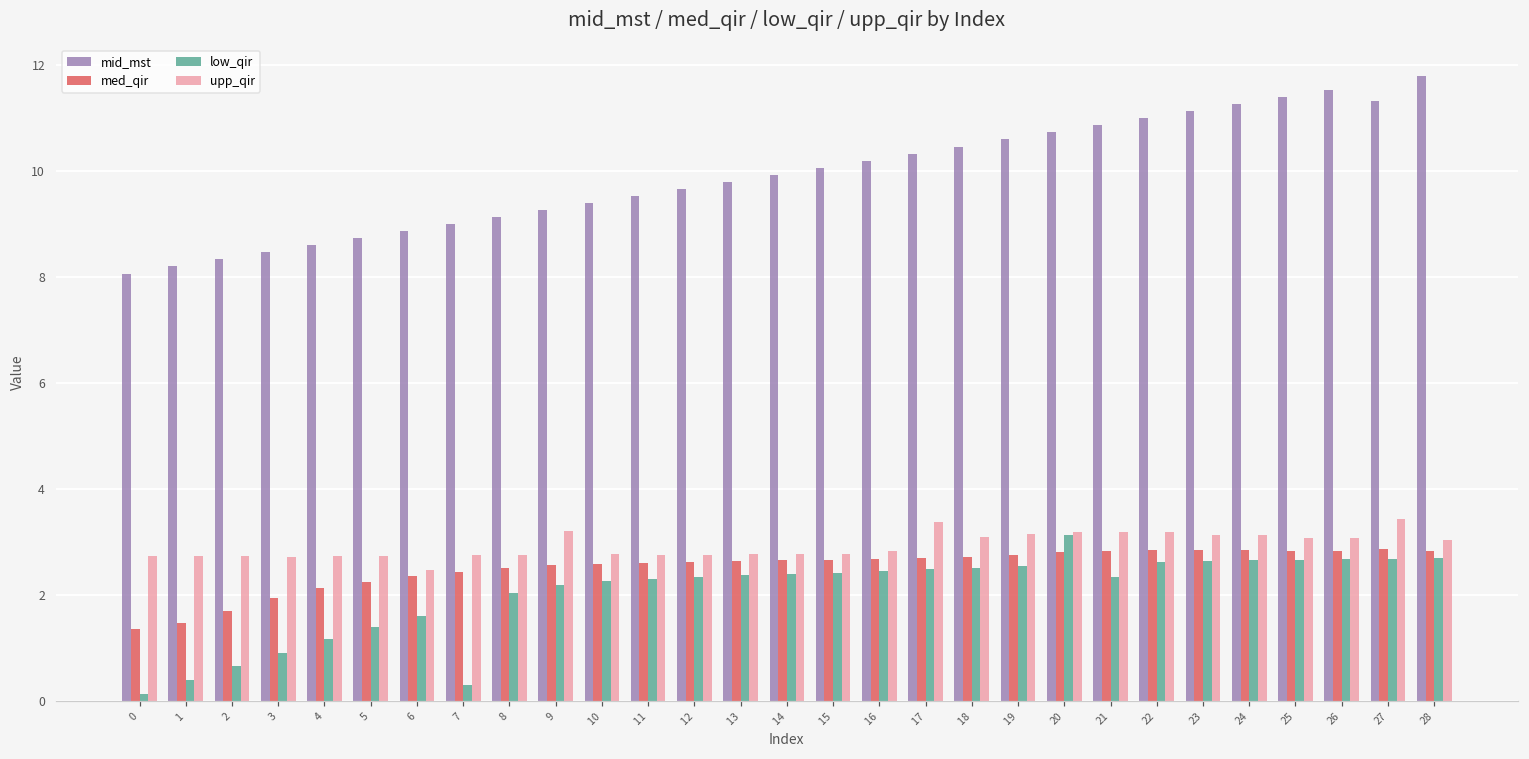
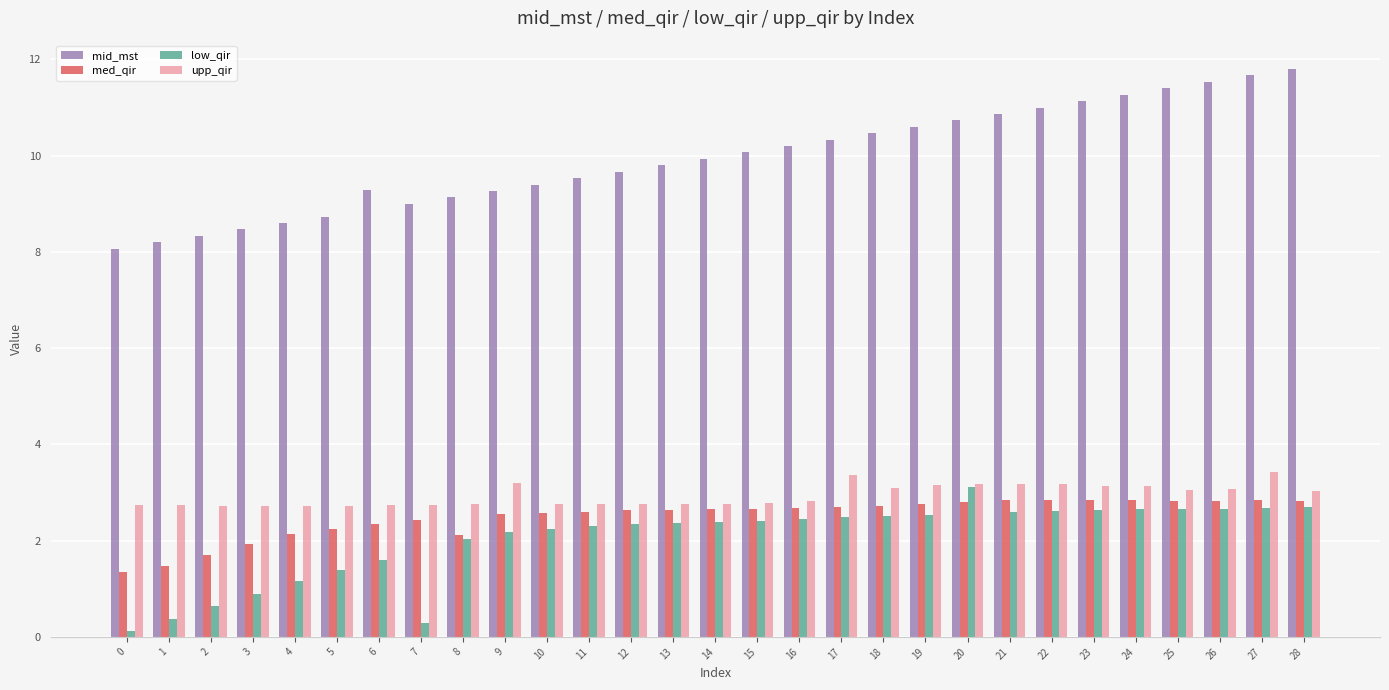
mid_mst, 6: 8.9 -> 9.3
upp_qir, 6: 2.5 -> 2.7
med_qir, 8: 2.5 -> 2.1
low_qir, 21: 2.3 -> 2.6
mid_mst, 27: 11.3 -> 11.7
